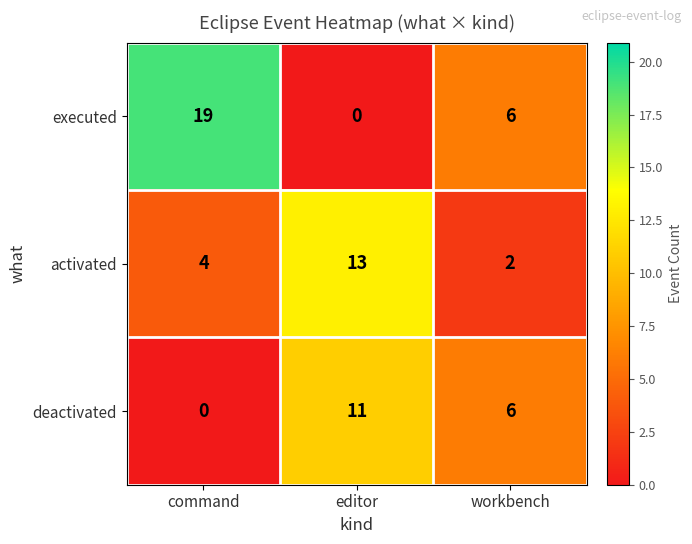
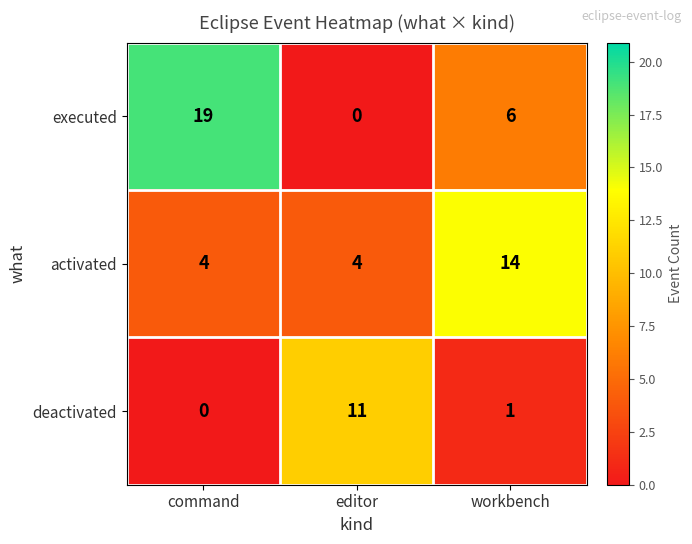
activated, editor: 13 -> 4
activated, workbench: 2 -> 14
deactivated, workbench: 6 -> 1
